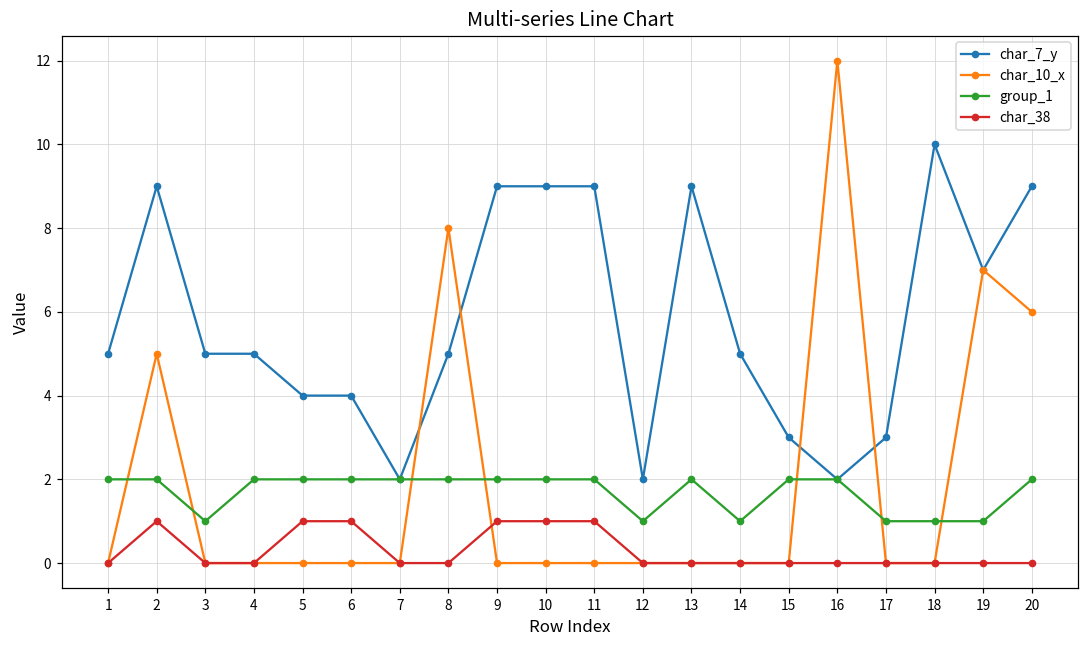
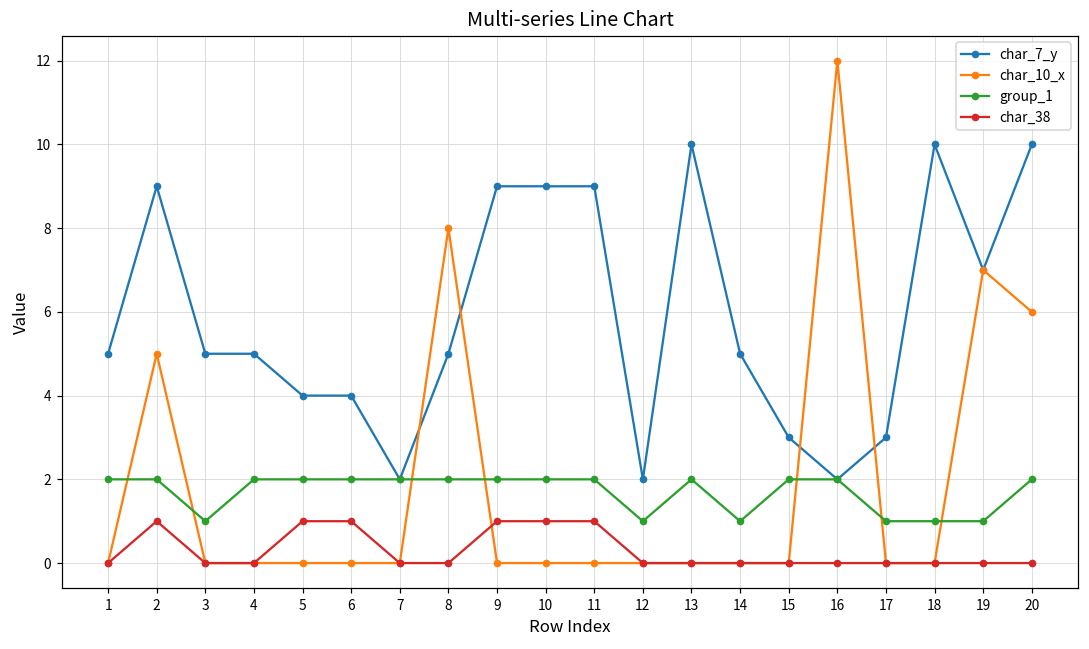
char_7_y, 13: 9 -> 10
char_7_y, 20: 9 -> 10
